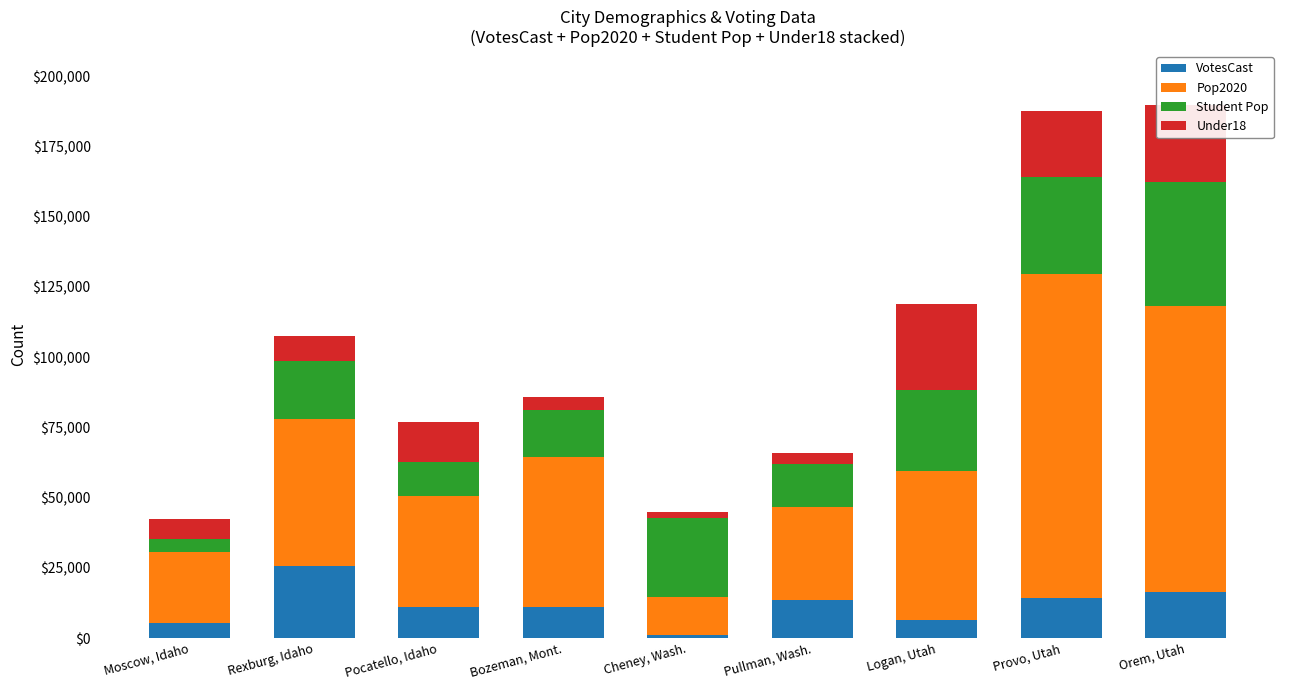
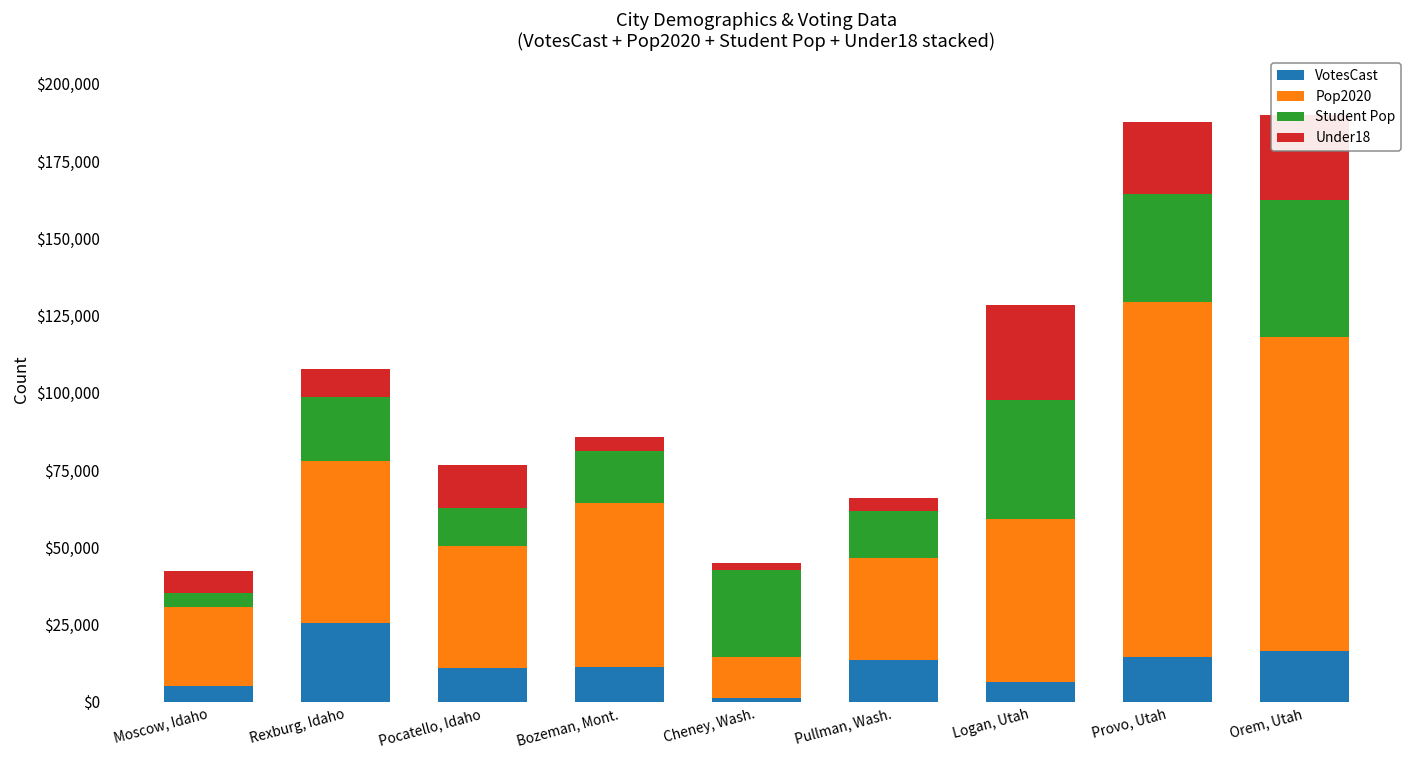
Student Pop, Logan, Utah: $29,000 -> $38,000
